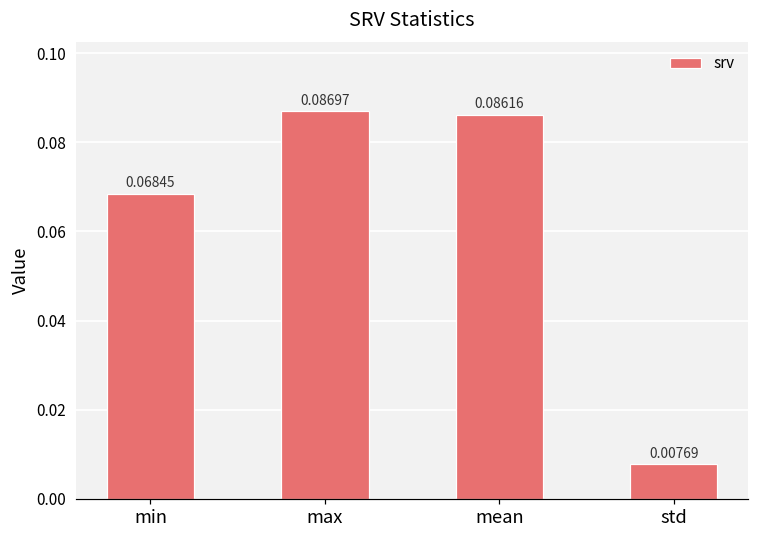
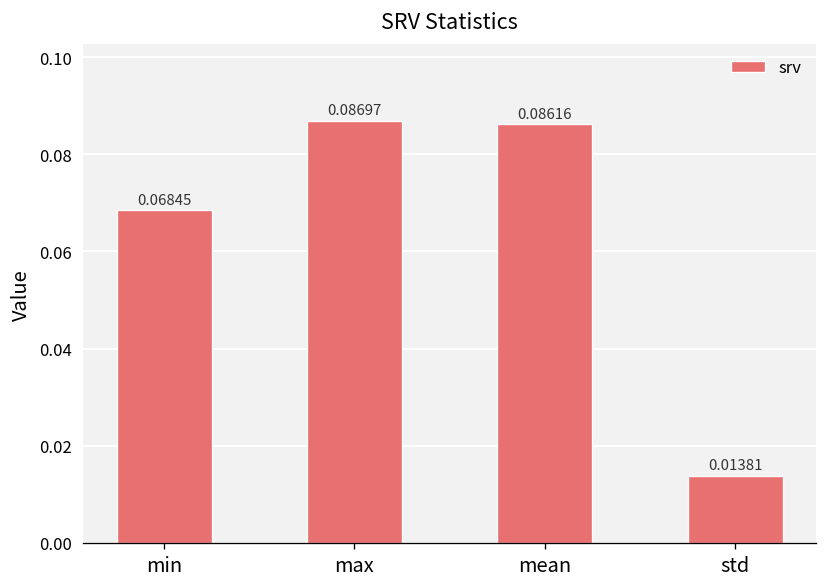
std: 0.00769 -> 0.01381
